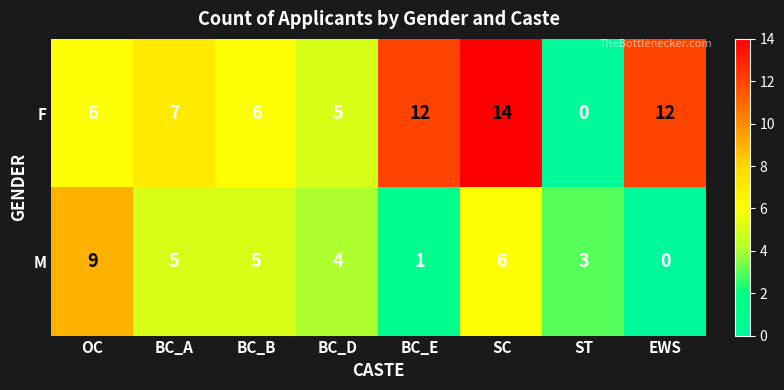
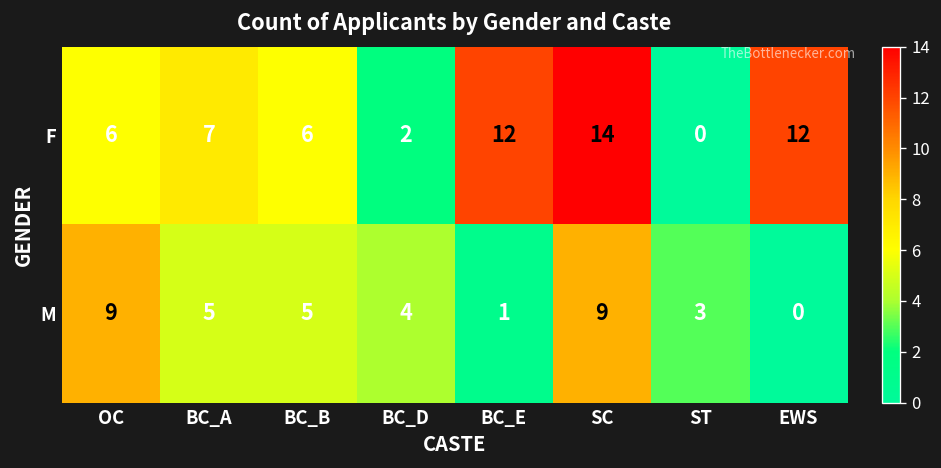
F, BC_D: 5 -> 2
M, SC: 6 -> 9
